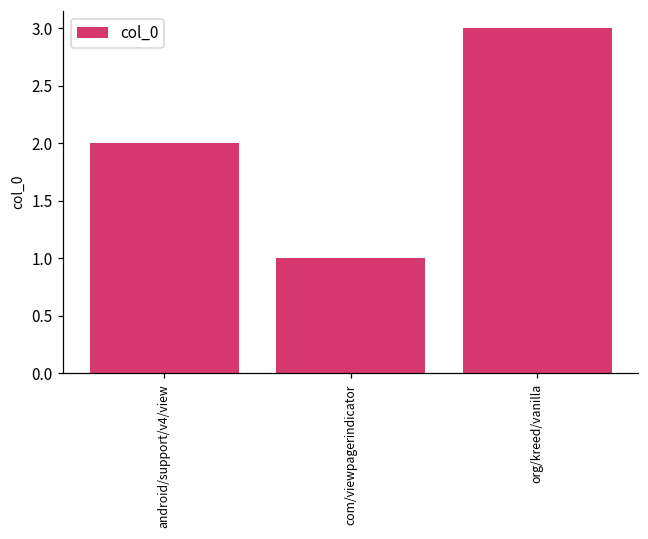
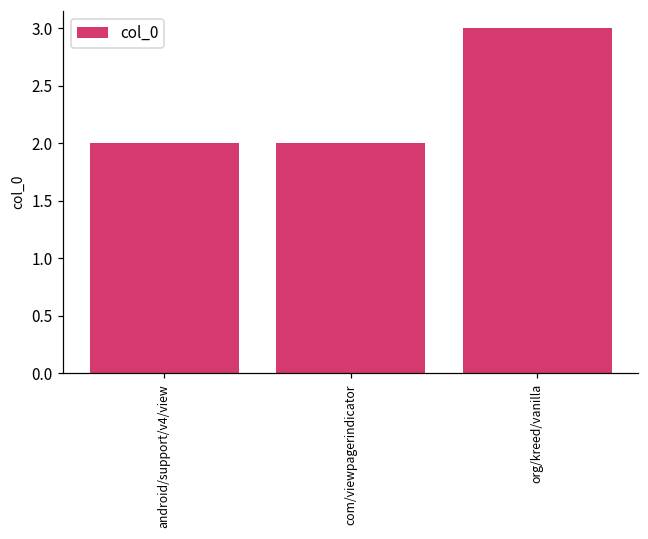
com/viewpagerindicator: 1 -> 2
